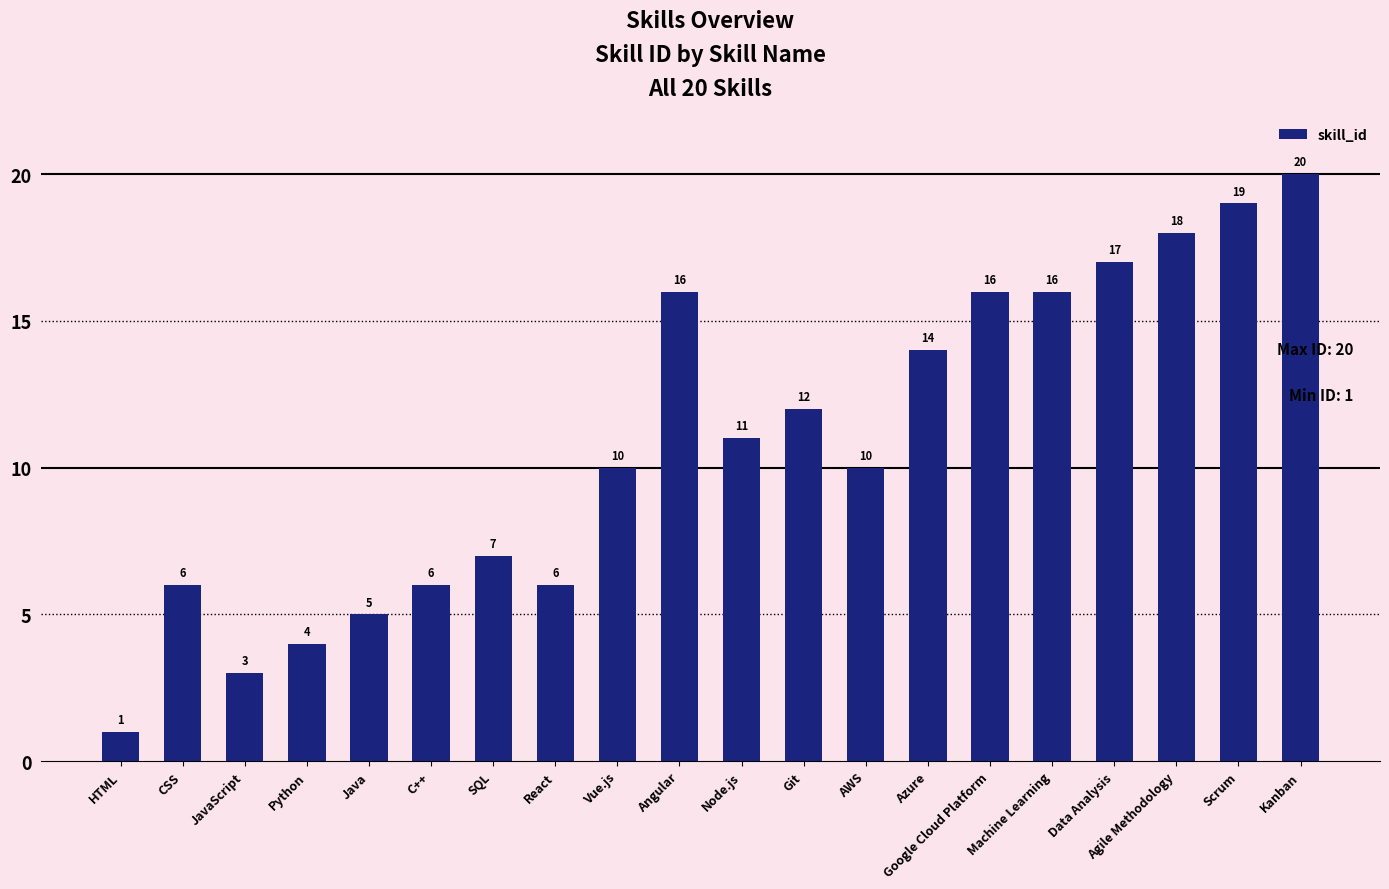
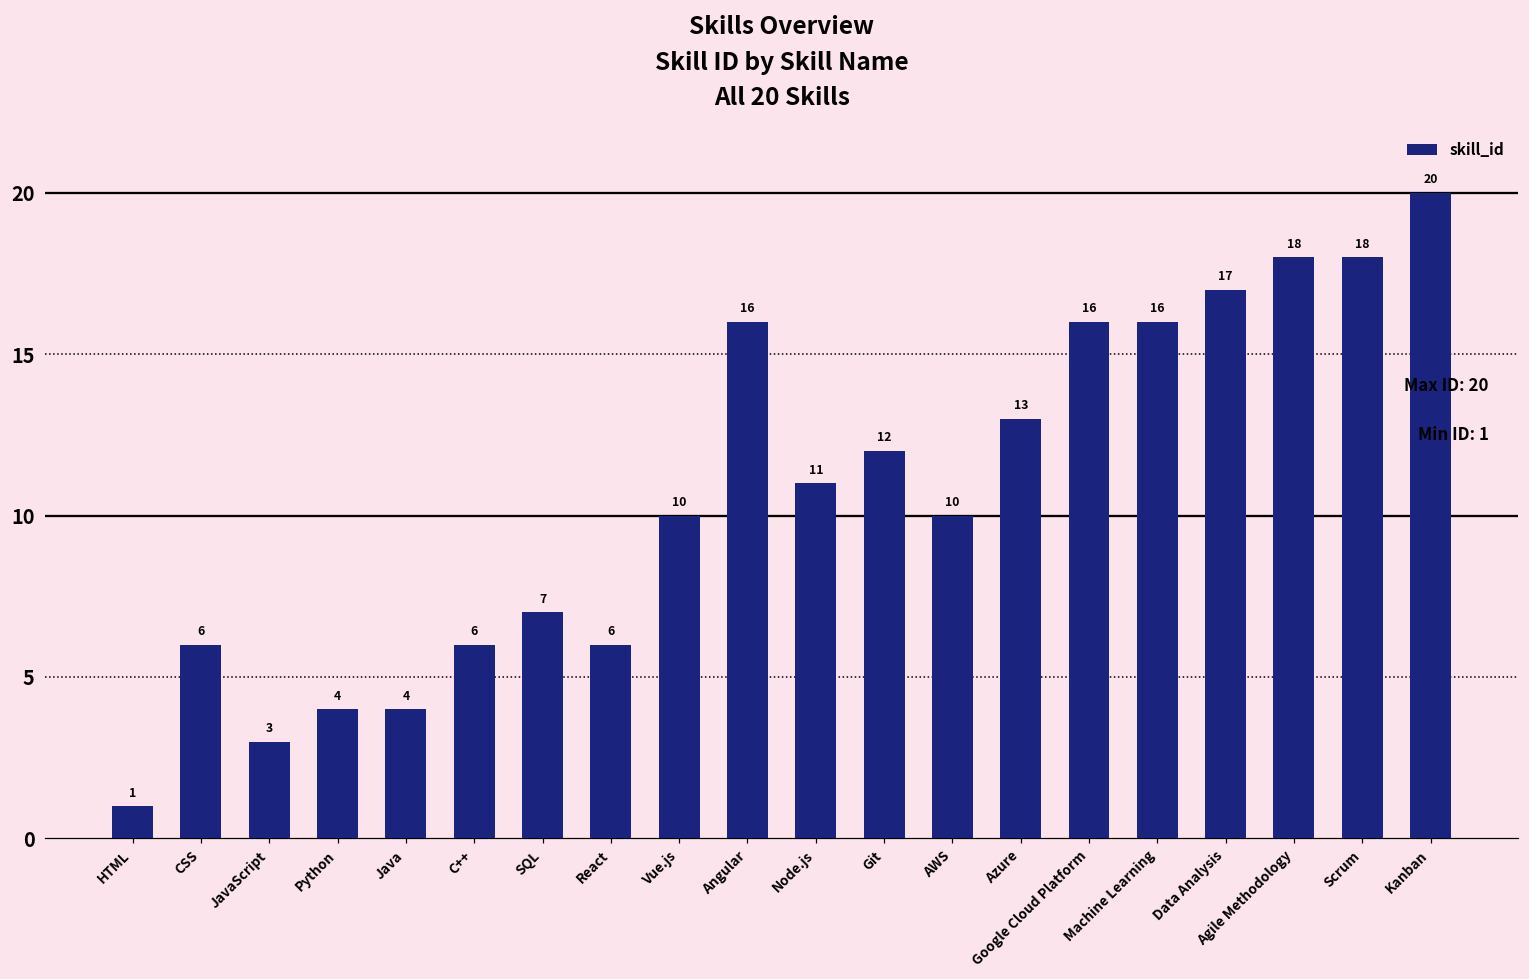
Java: 5 -> 4
Azure: 14 -> 13
Scrum: 19 -> 18
